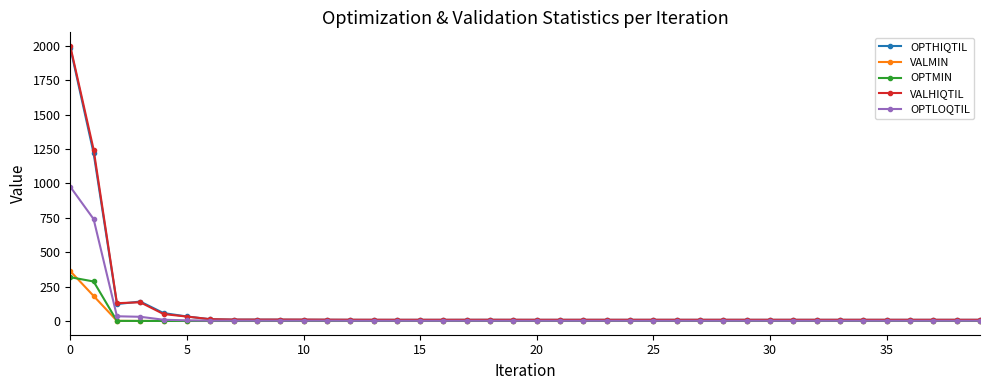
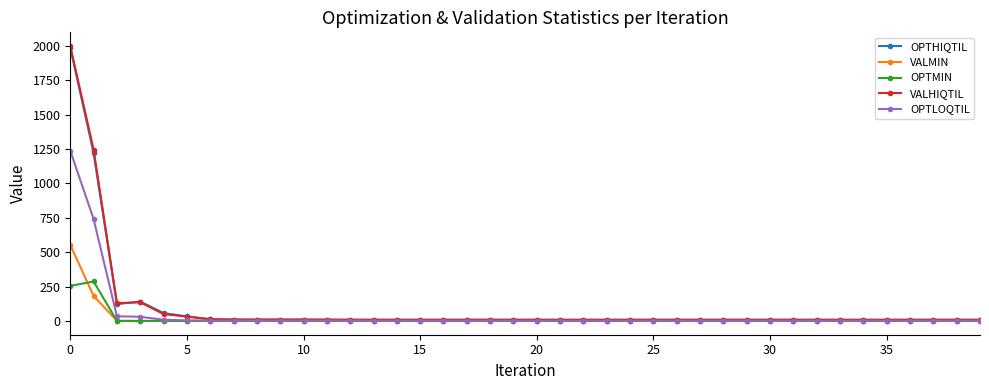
VALMIN, 0: 360 -> 550
OPTMIN, 0: 320 -> 260
OPTLOQTIL, 0: 980 -> 1240
